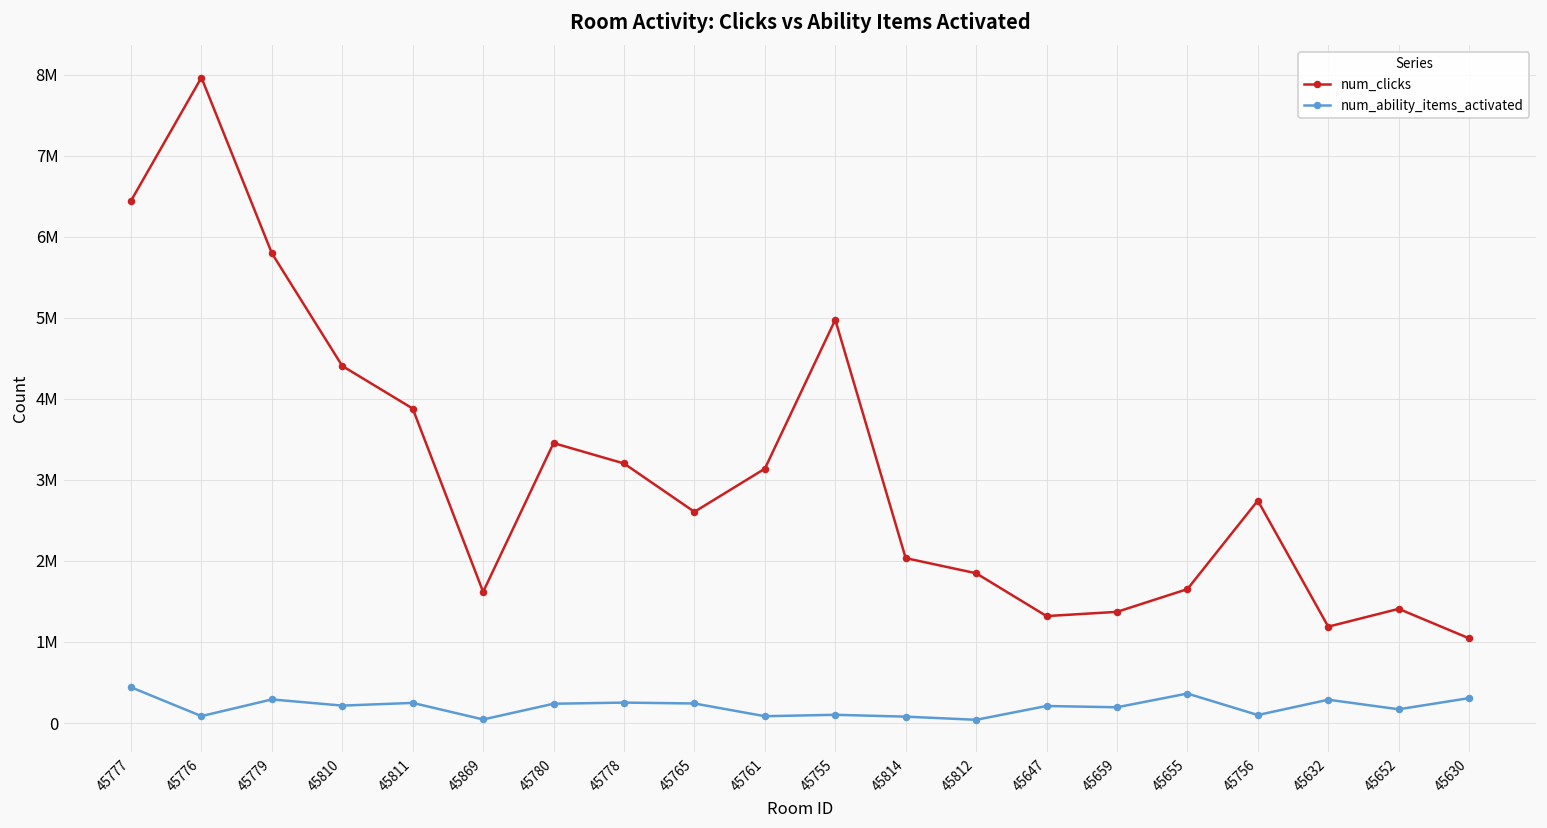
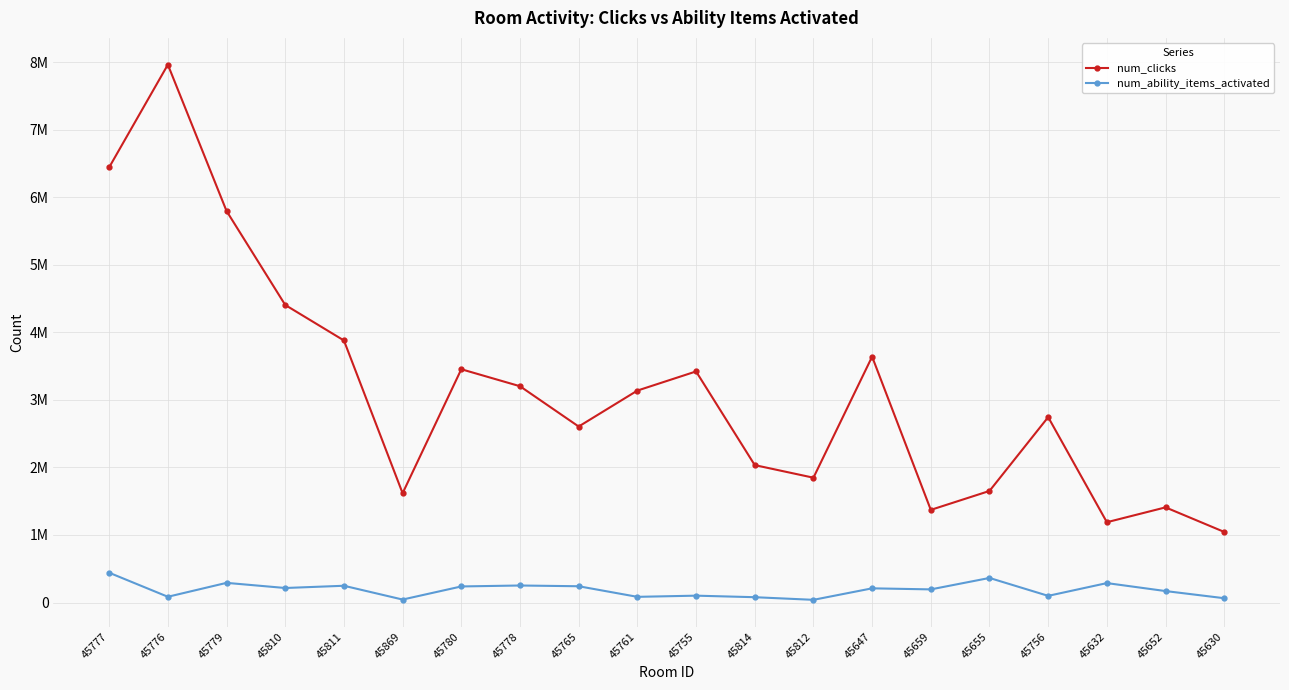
num_clicks, 45755: 5000000 -> 3400000
num_clicks, 45647: 1300000 -> 3600000
num_ability_items_activated, 45630: 300000 -> 100000
